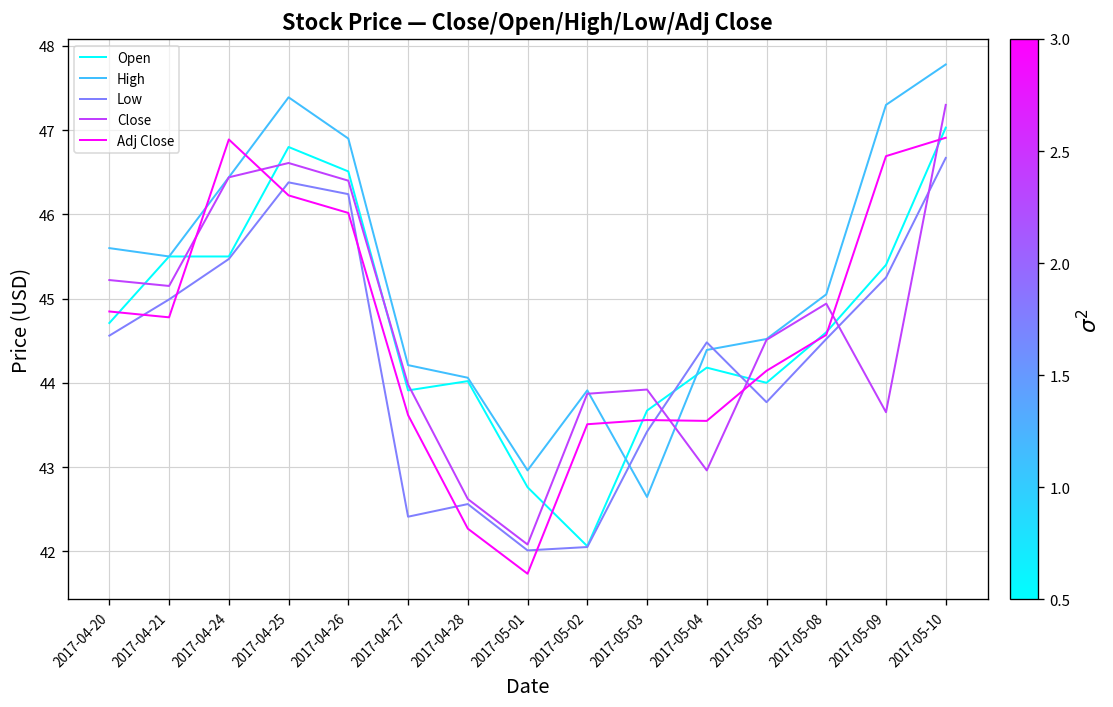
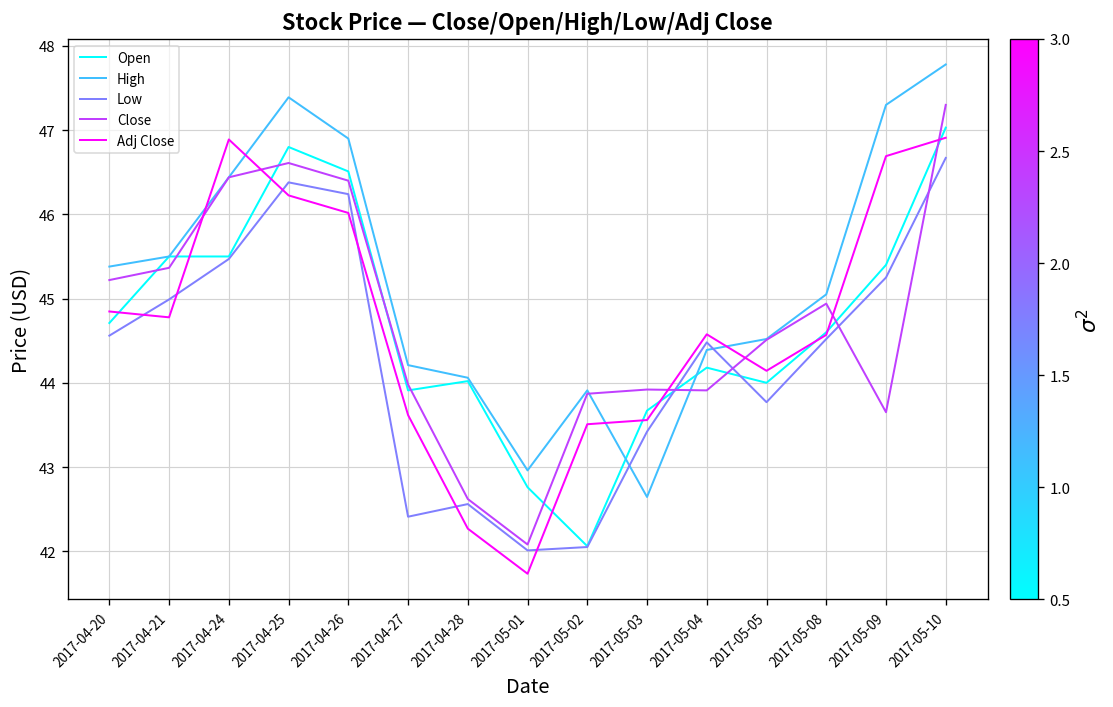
High, 2017-04-20: 45.6 -> 45.4
Close, 2017-04-21: 45.2 -> 45.4
Close, 2017-05-04: 43.0 -> 43.9
Adj Close, 2017-05-04: 43.5 -> 44.6
